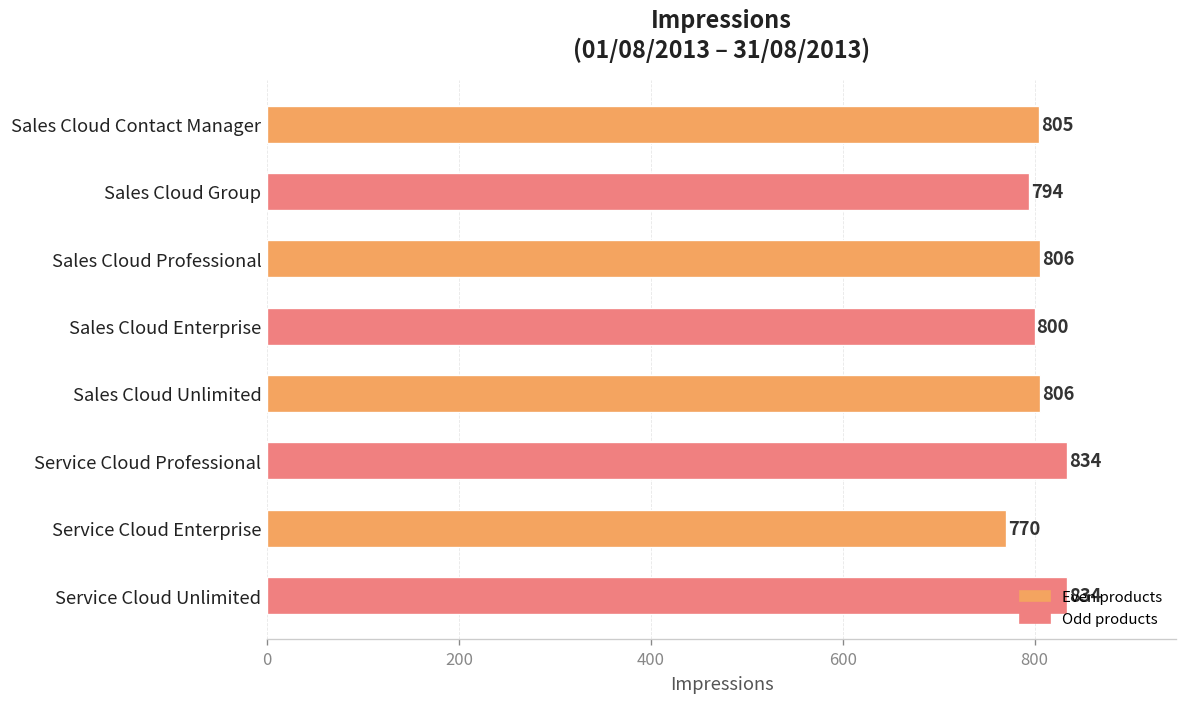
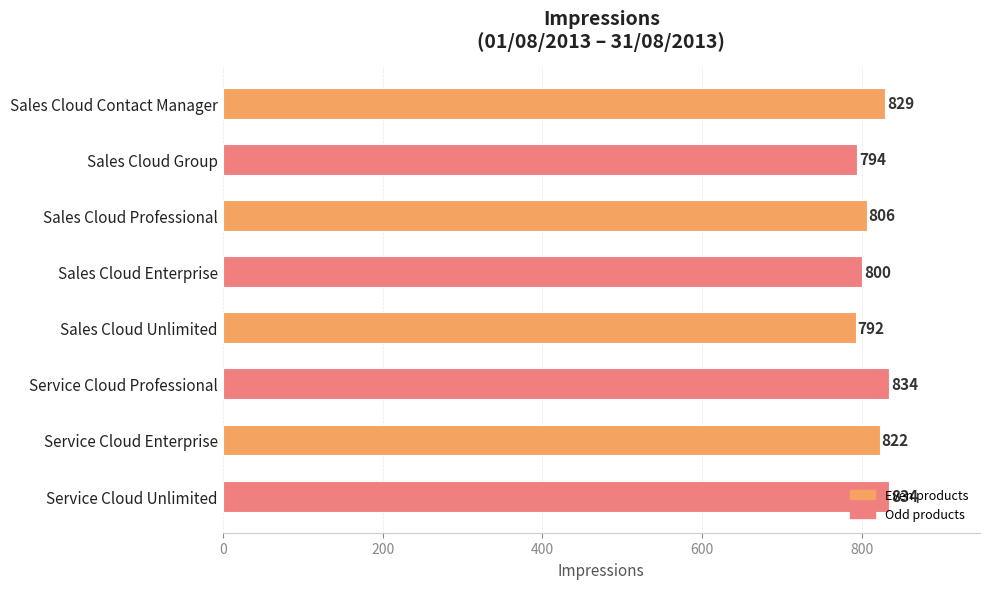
Sales Cloud Contact Manager: 805 -> 829
Sales Cloud Unlimited: 806 -> 792
Service Cloud Enterprise: 770 -> 822
